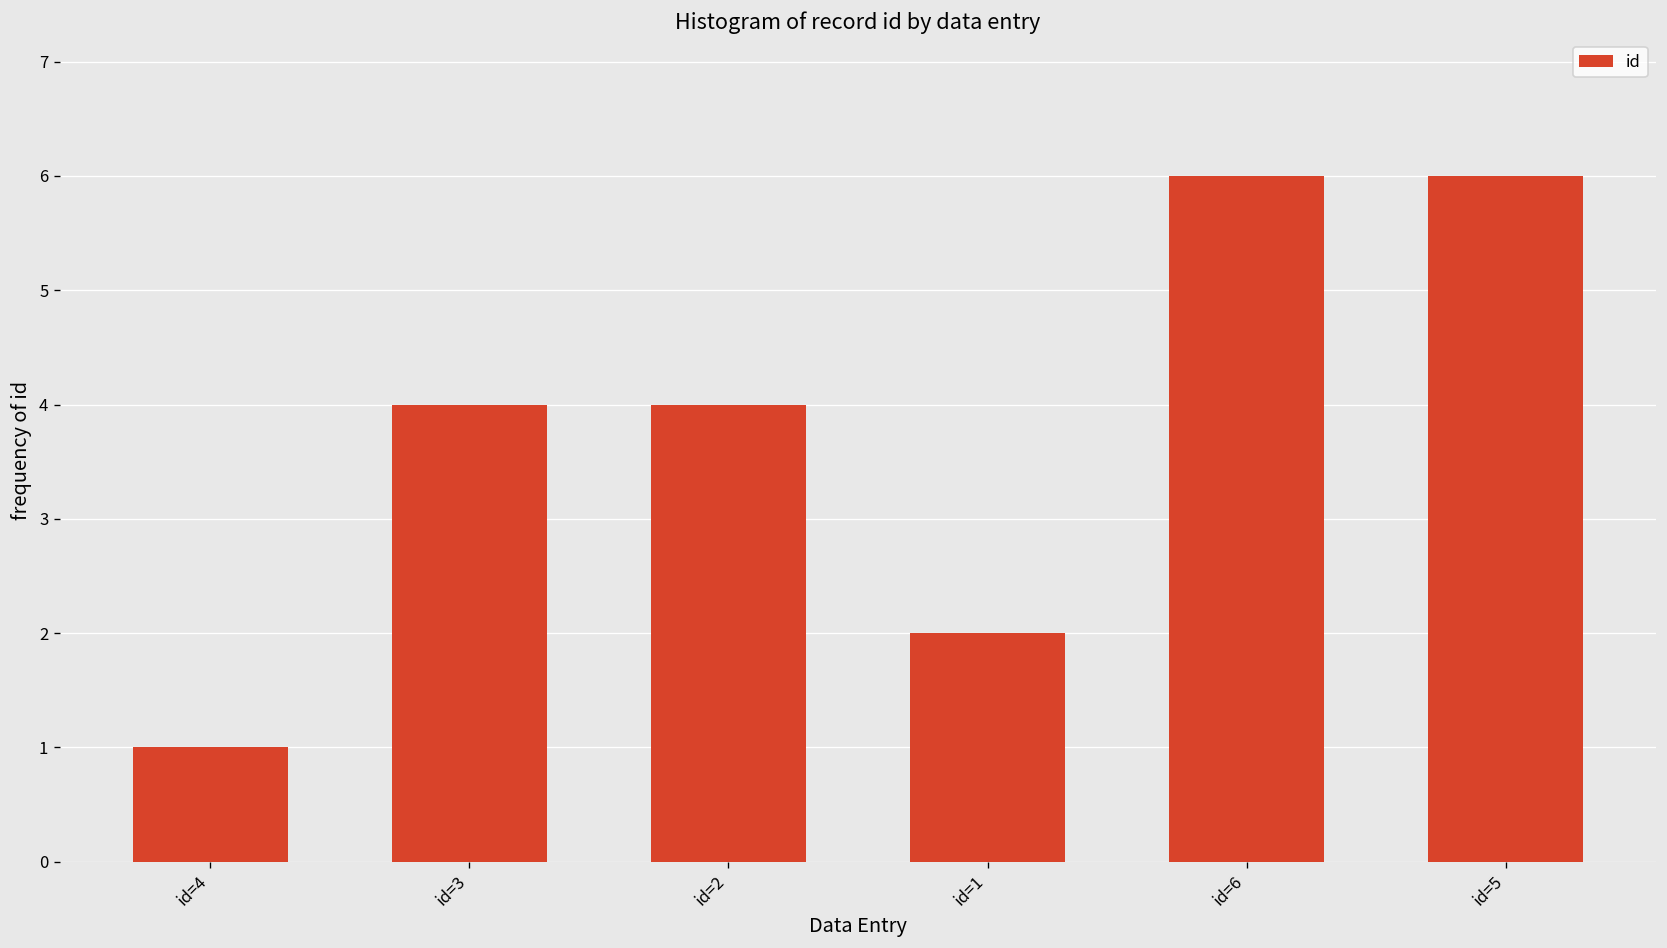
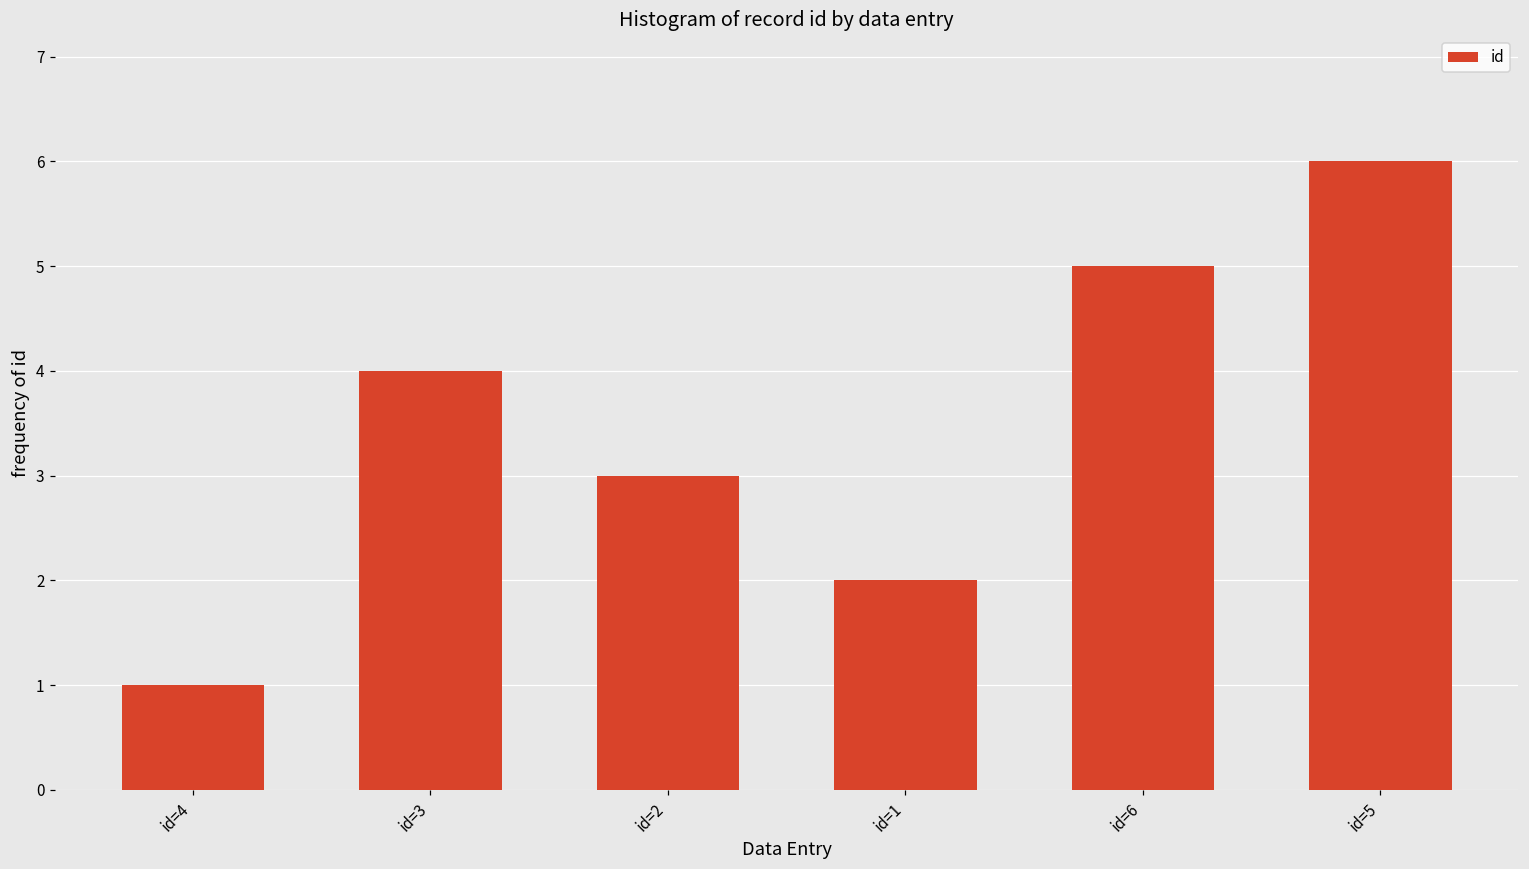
id=2: 4 -> 3
id=6: 6 -> 5
